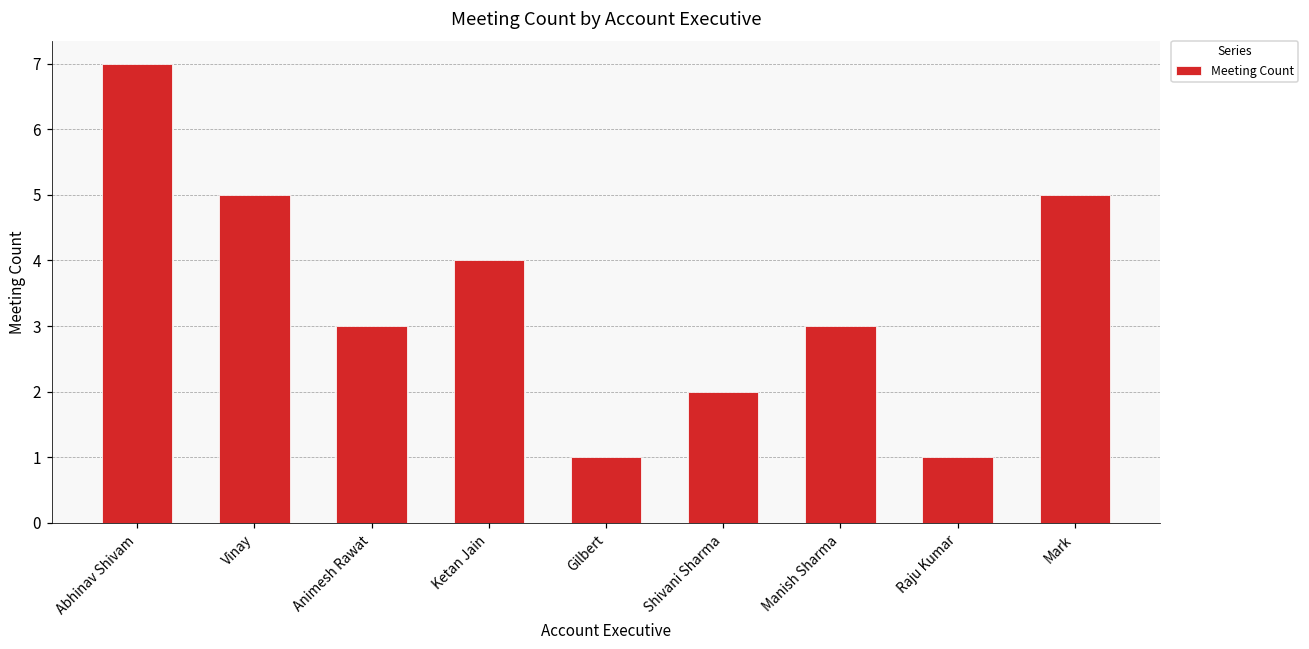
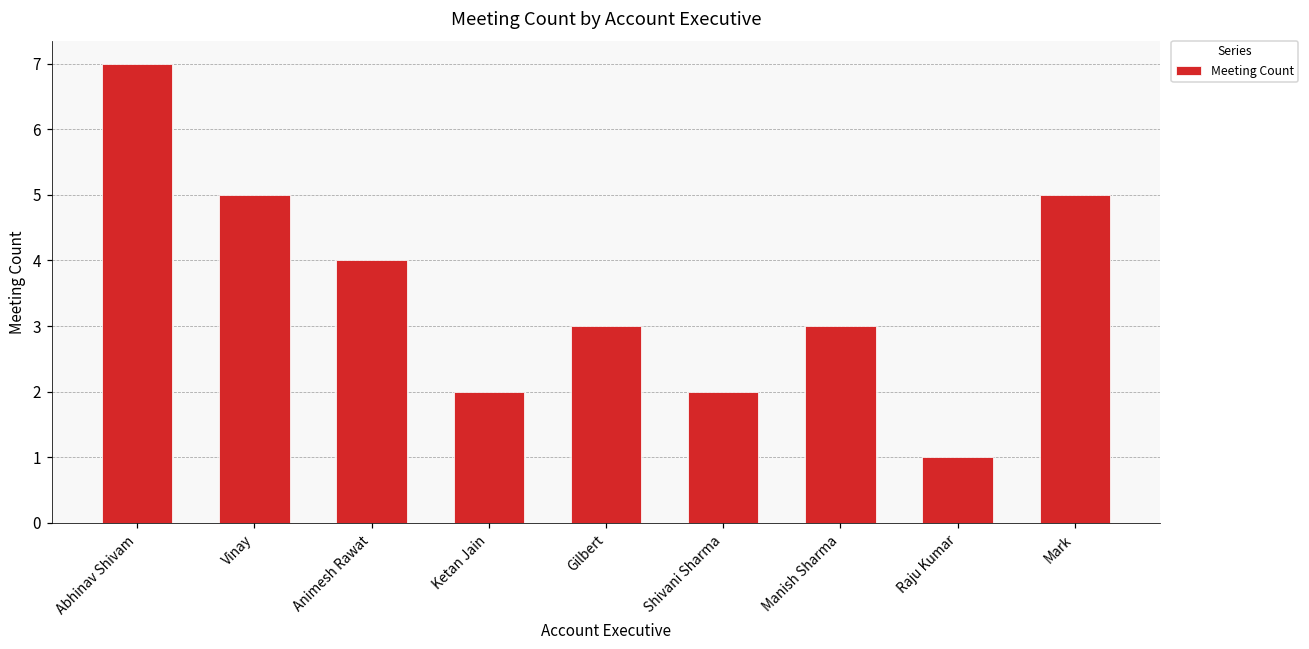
Animesh Rawat: 3 -> 4
Ketan Jain: 4 -> 2
Gilbert: 1 -> 3
